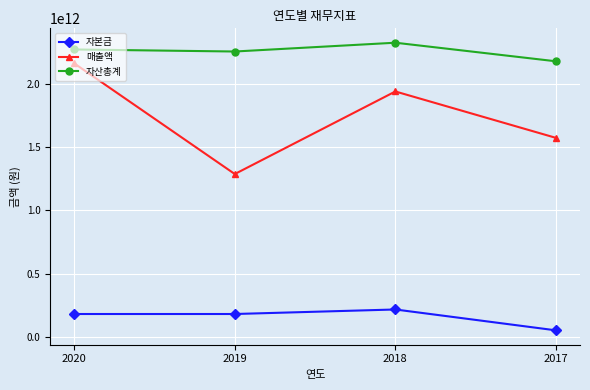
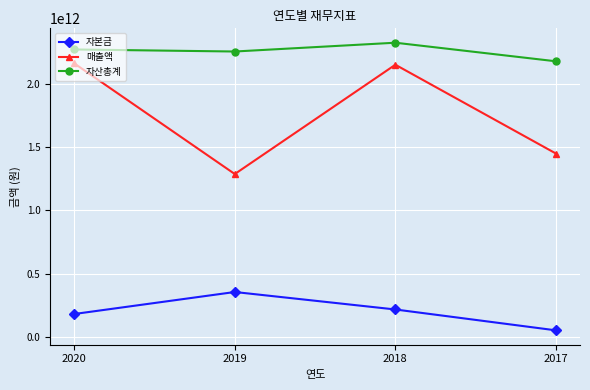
자본금, 2019: 180000000000 -> 350000000000
매출액, 2018: 1940000000000 -> 2150000000000
매출액, 2017: 1570000000000 -> 1450000000000
